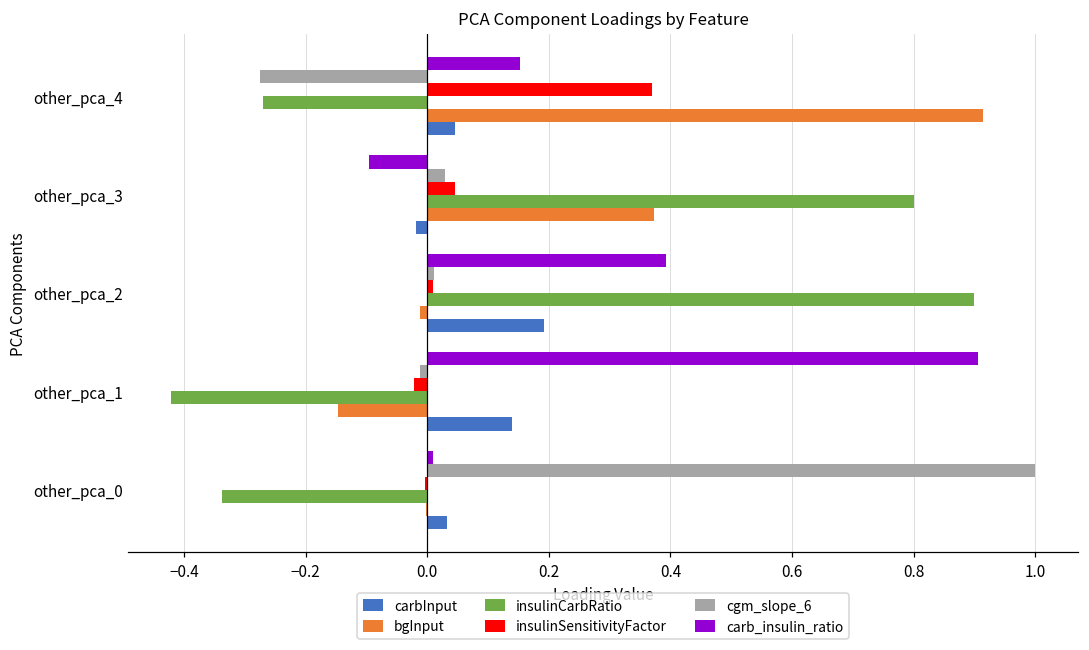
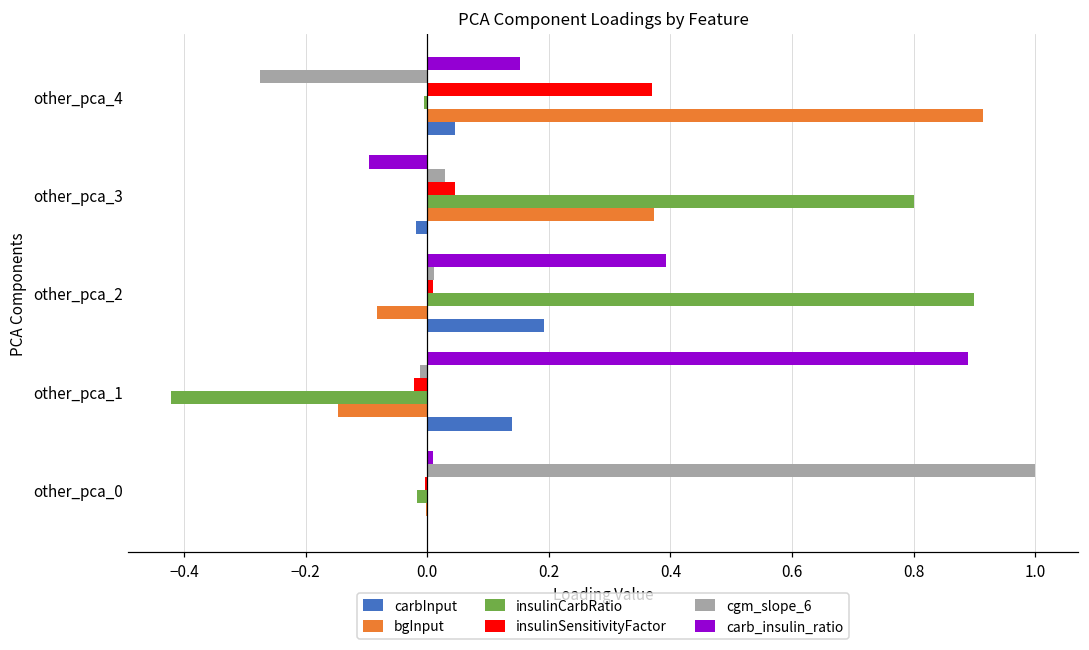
insulinCarbRatio, other_pca_4: -0.27 -> -0.01
bgInput, other_pca_2: -0.01 -> -0.08
carb_insulin_ratio, other_pca_1: 0.91 -> 0.89
insulinCarbRatio, other_pca_0: -0.34 -> -0.02
carbInput, other_pca_0: 0.03 -> 0.00
